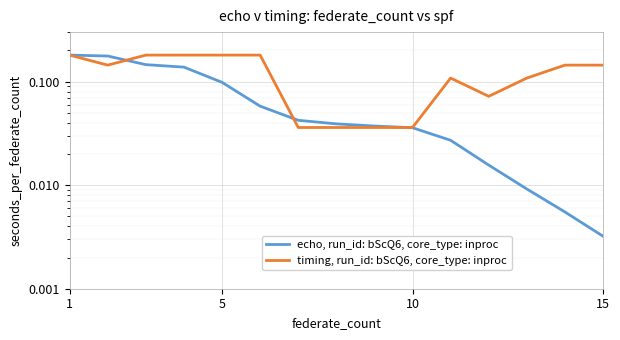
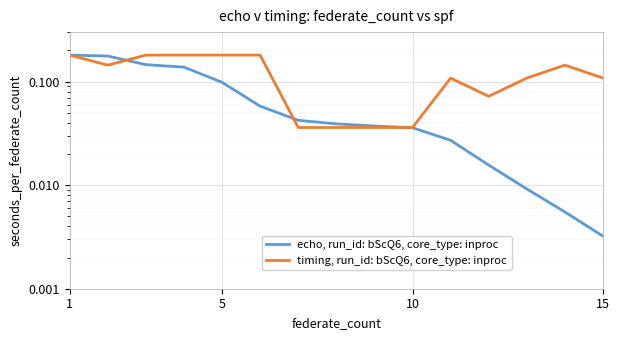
timing, run_id: bScQ6, core_type: inproc, 15: 0.14 -> 0.11
